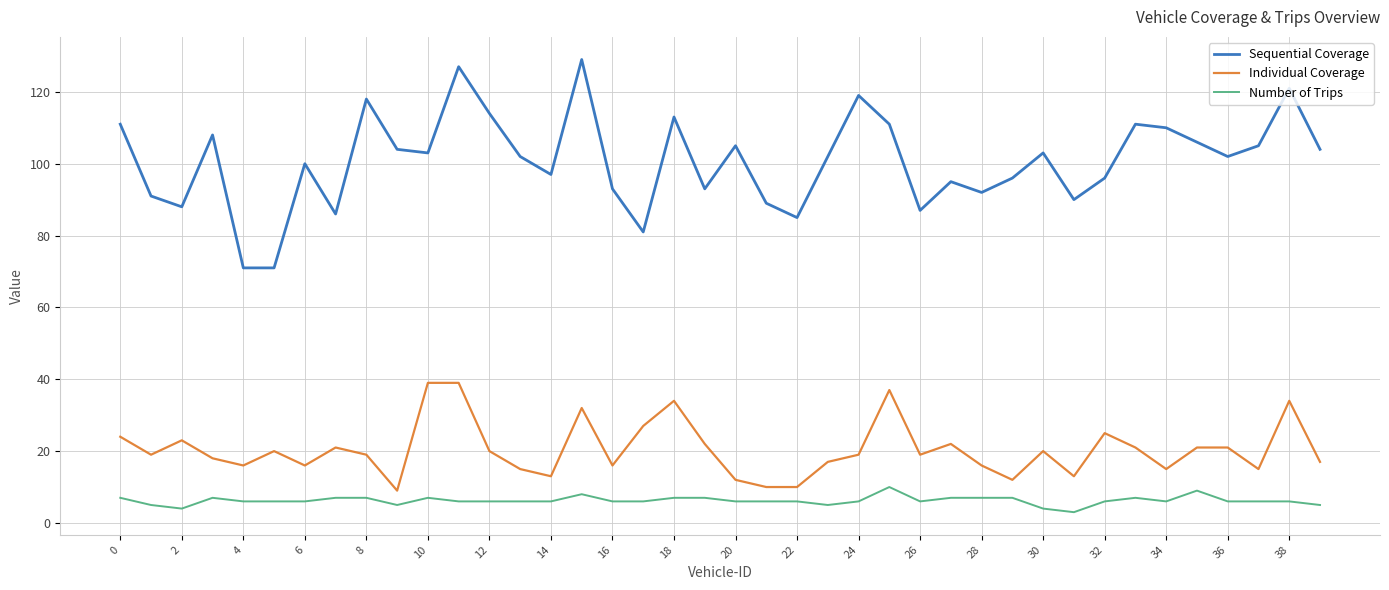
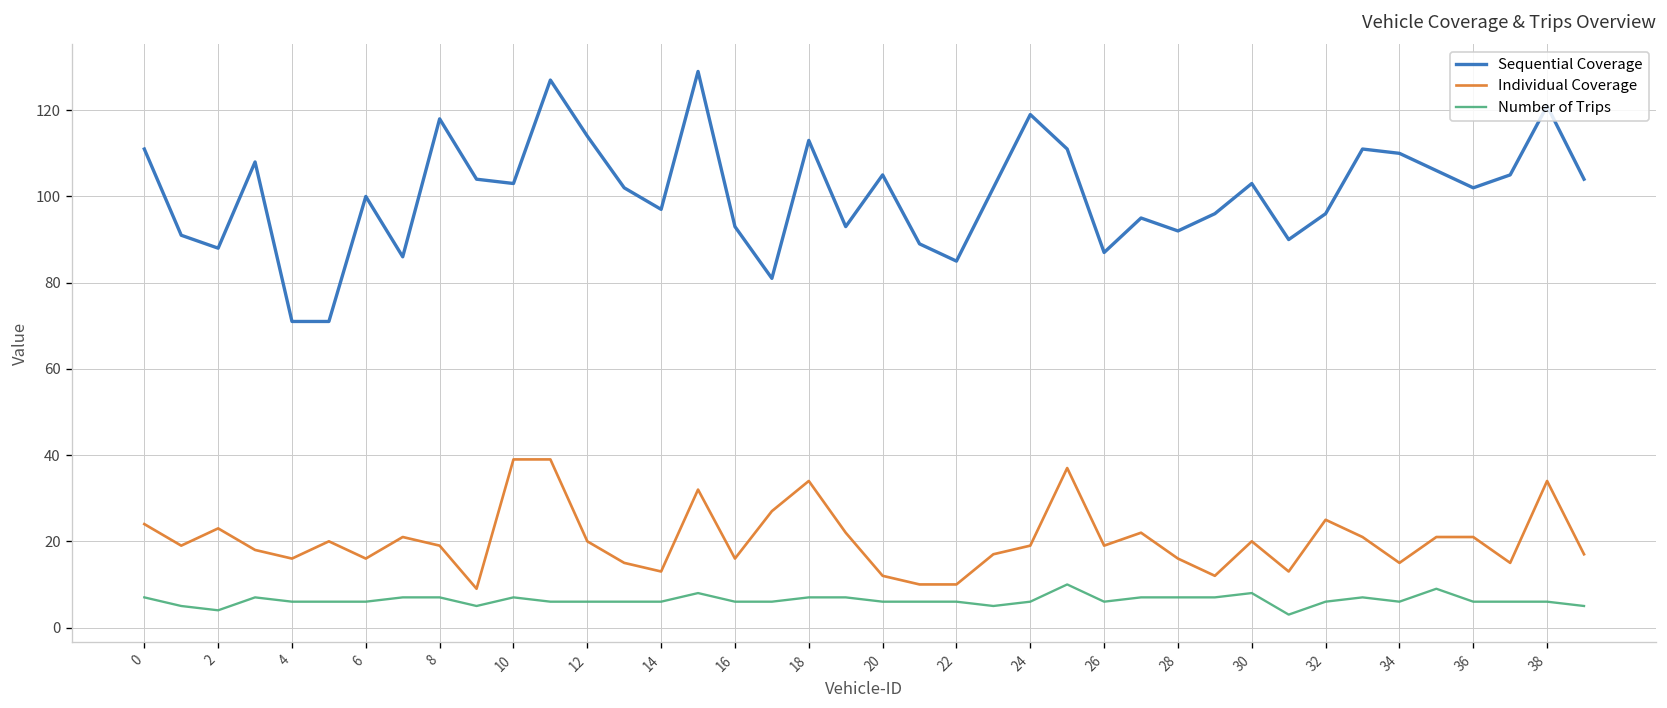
Number of Trips, 30: 4 -> 8
